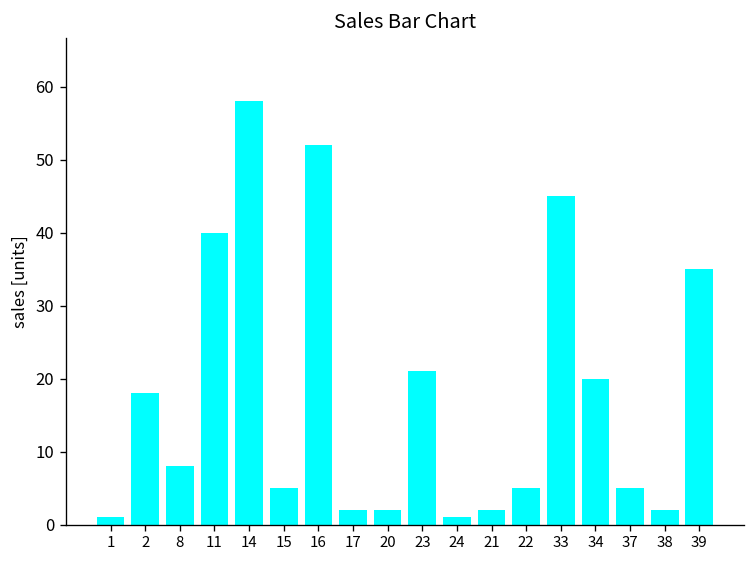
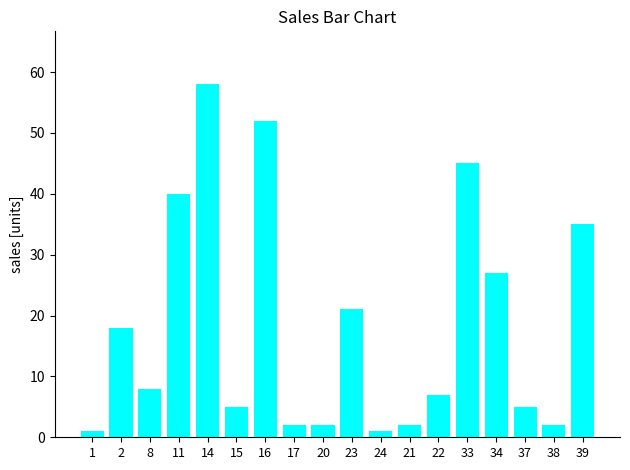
22: 5 -> 7
34: 20 -> 27
